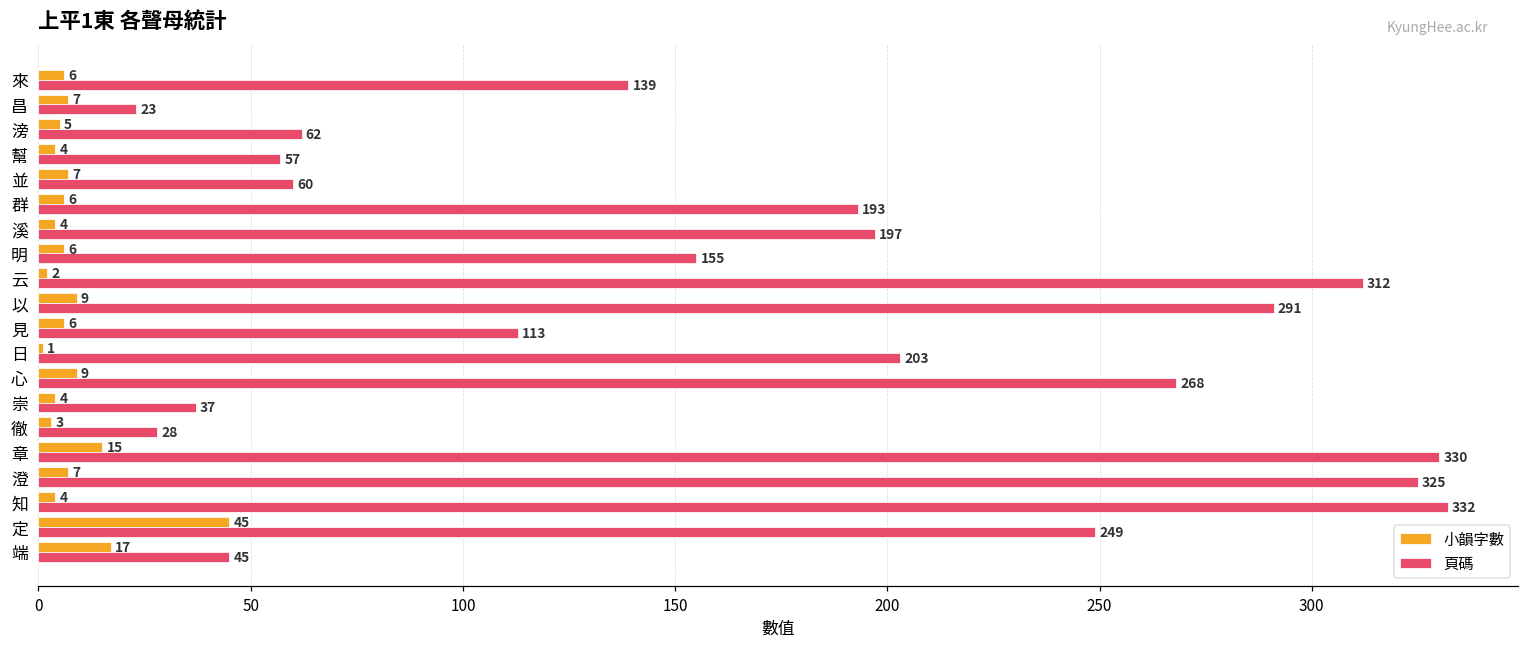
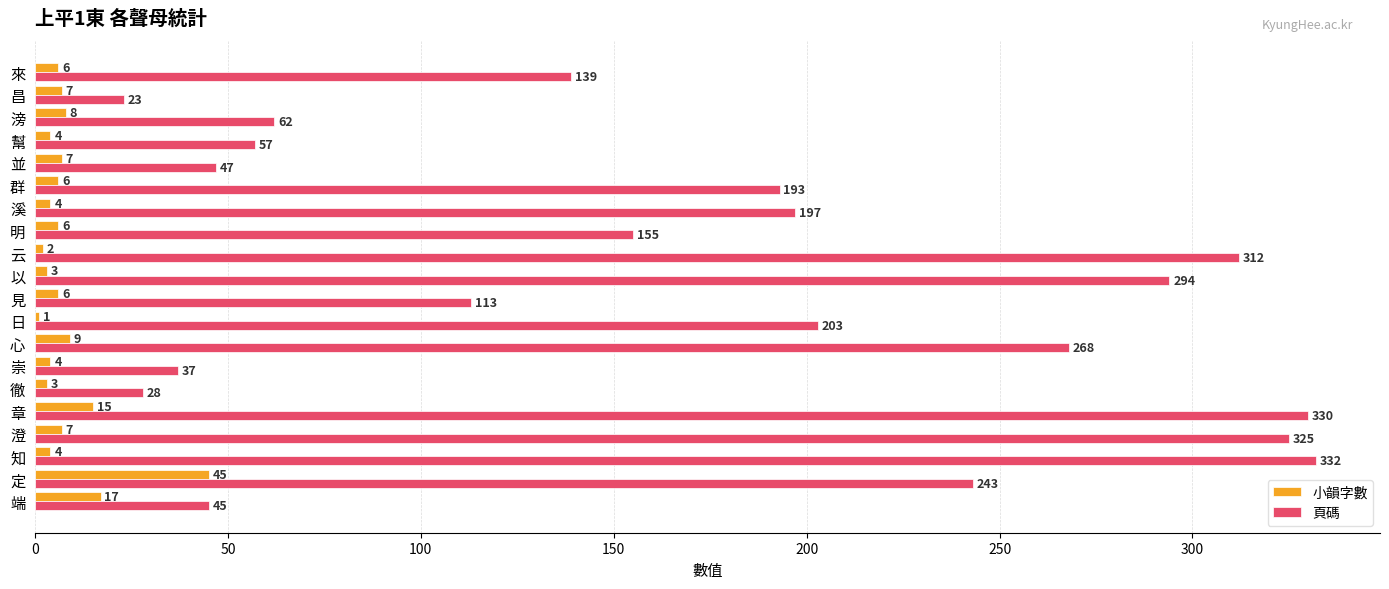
小韻字數, 滂: 5 -> 8
頁碼, 並: 60 -> 47
小韻字數, 以: 9 -> 3
頁碼, 以: 291 -> 294
頁碼, 定: 249 -> 243
